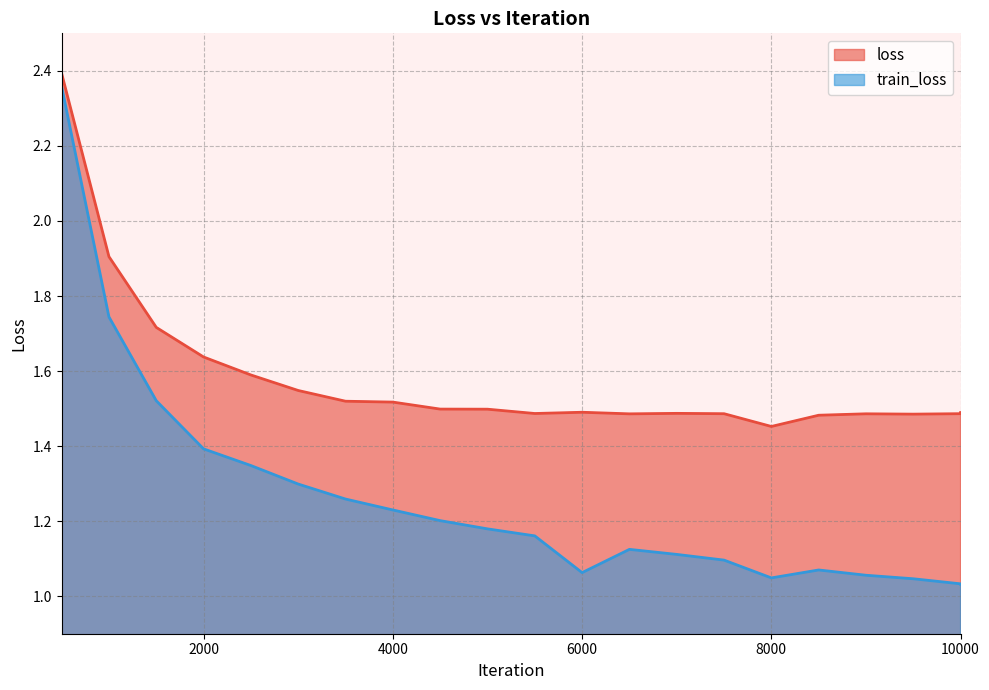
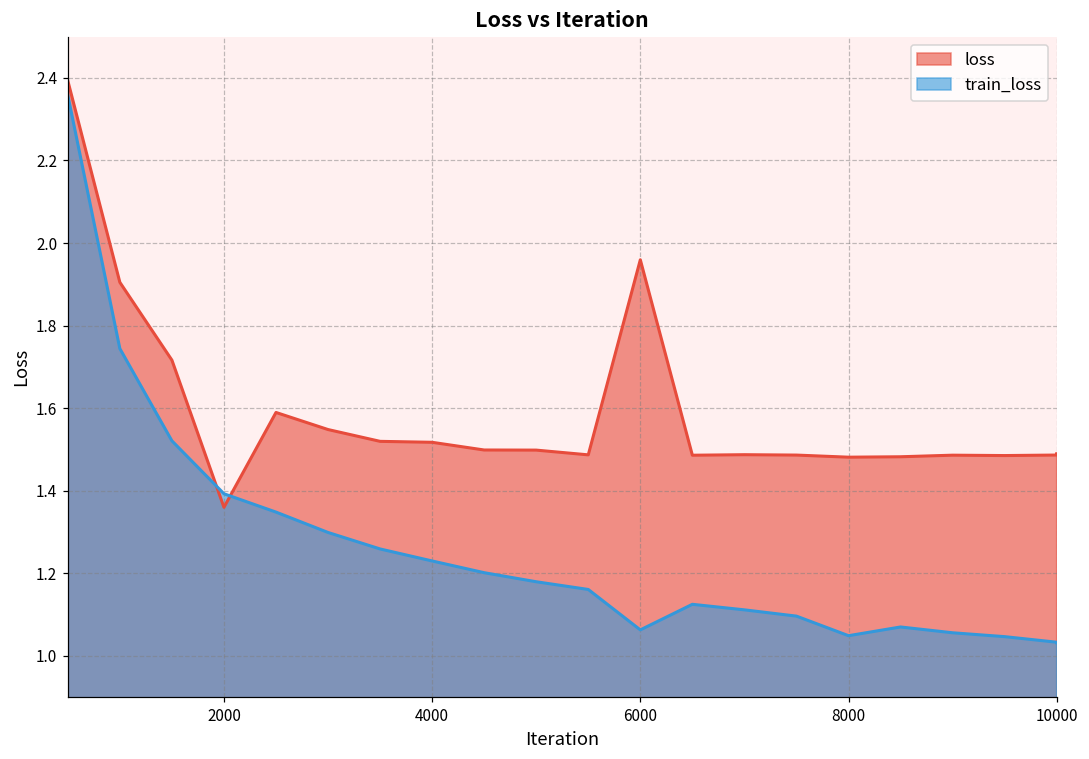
loss, 2000: 1.64 -> 1.36
loss, 6000: 1.49 -> 1.96
loss, 8000: 1.45 -> 1.48
